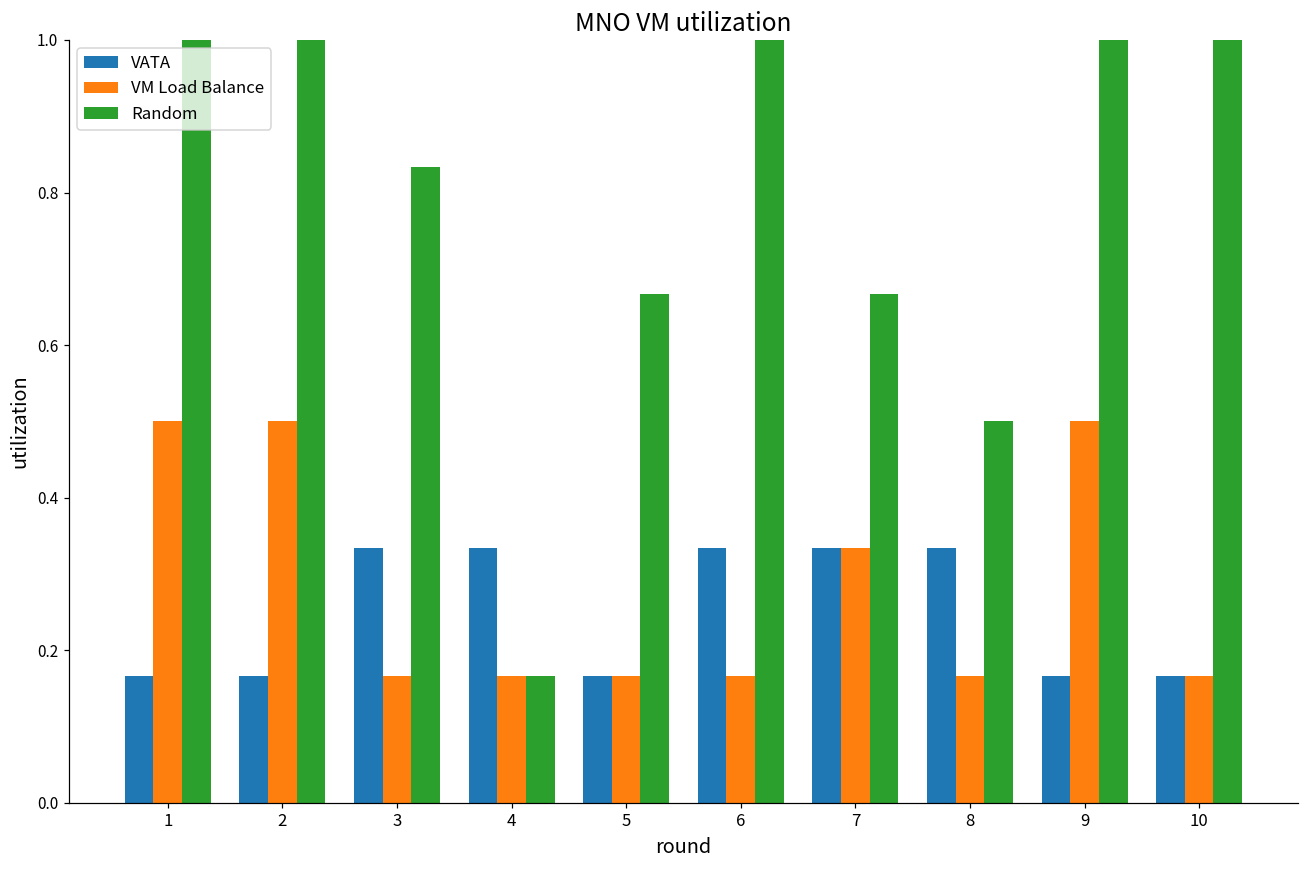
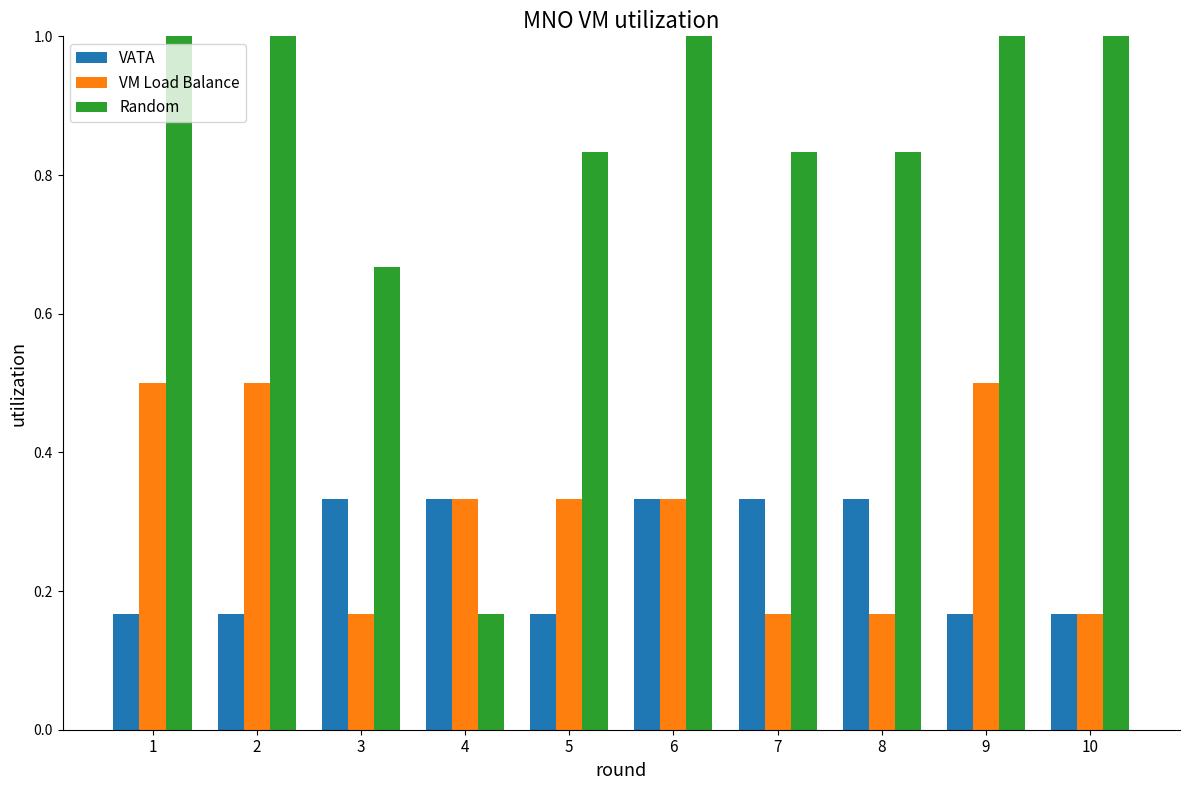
Random, 3: 0.83 -> 0.67
VM Load Balance, 4: 0.17 -> 0.33
VM Load Balance, 5: 0.17 -> 0.33
Random, 5: 0.67 -> 0.83
VM Load Balance, 6: 0.17 -> 0.33
VM Load Balance, 7: 0.33 -> 0.17
Random, 7: 0.67 -> 0.83
Random, 8: 0.50 -> 0.83
